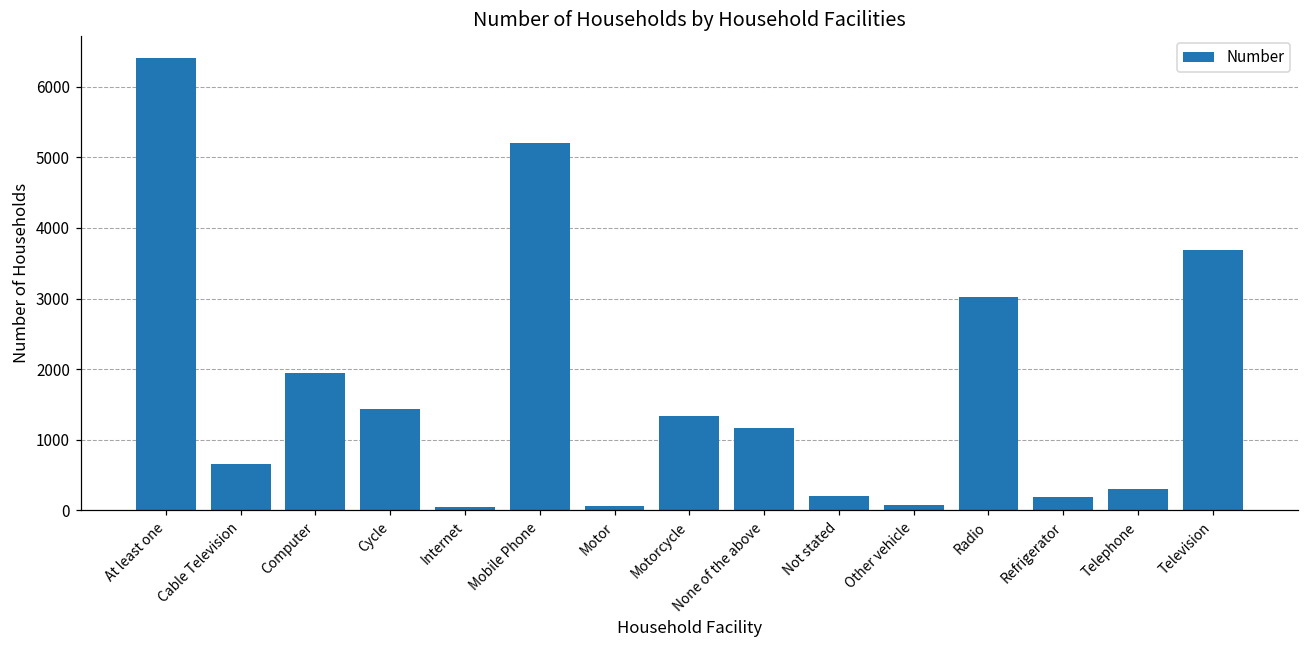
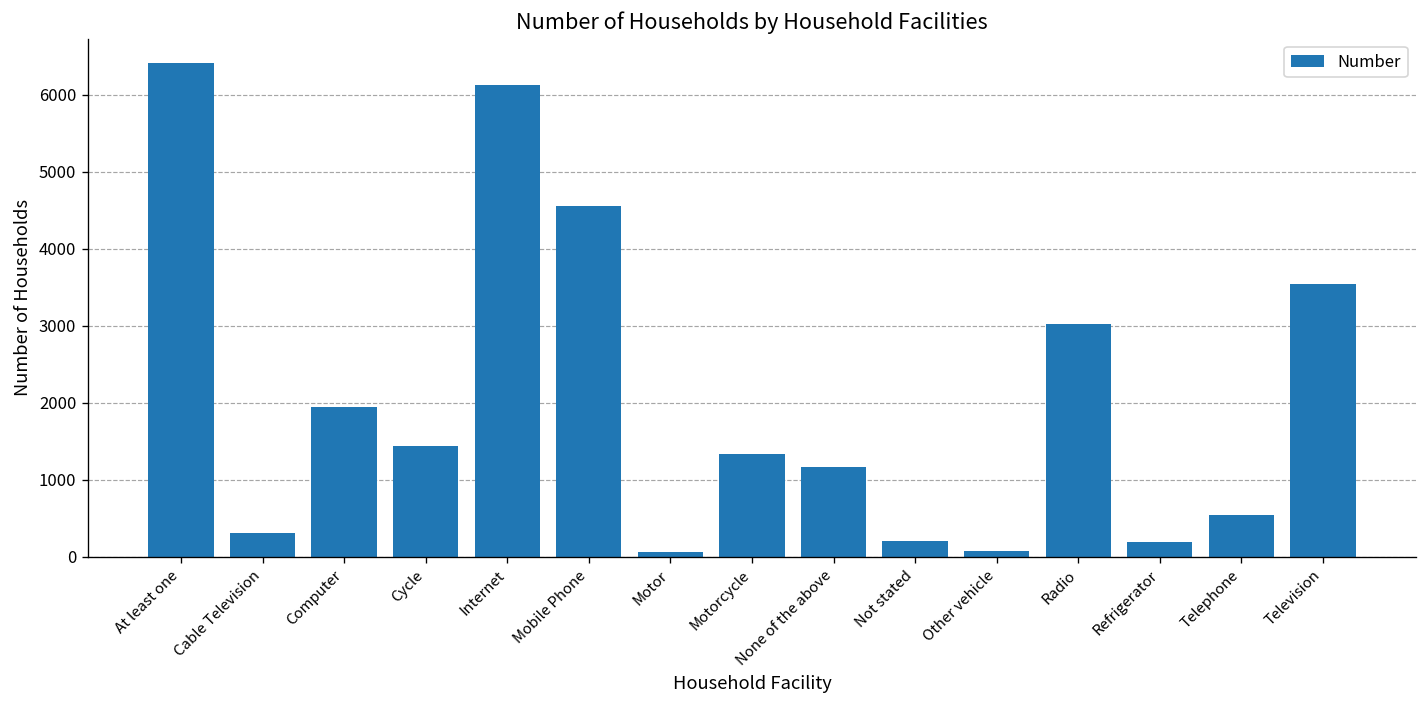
Cable Television: 700 -> 300
Internet: 0 -> 6100
Mobile Phone: 5200 -> 4600
Telephone: 300 -> 500
Television: 3700 -> 3500
